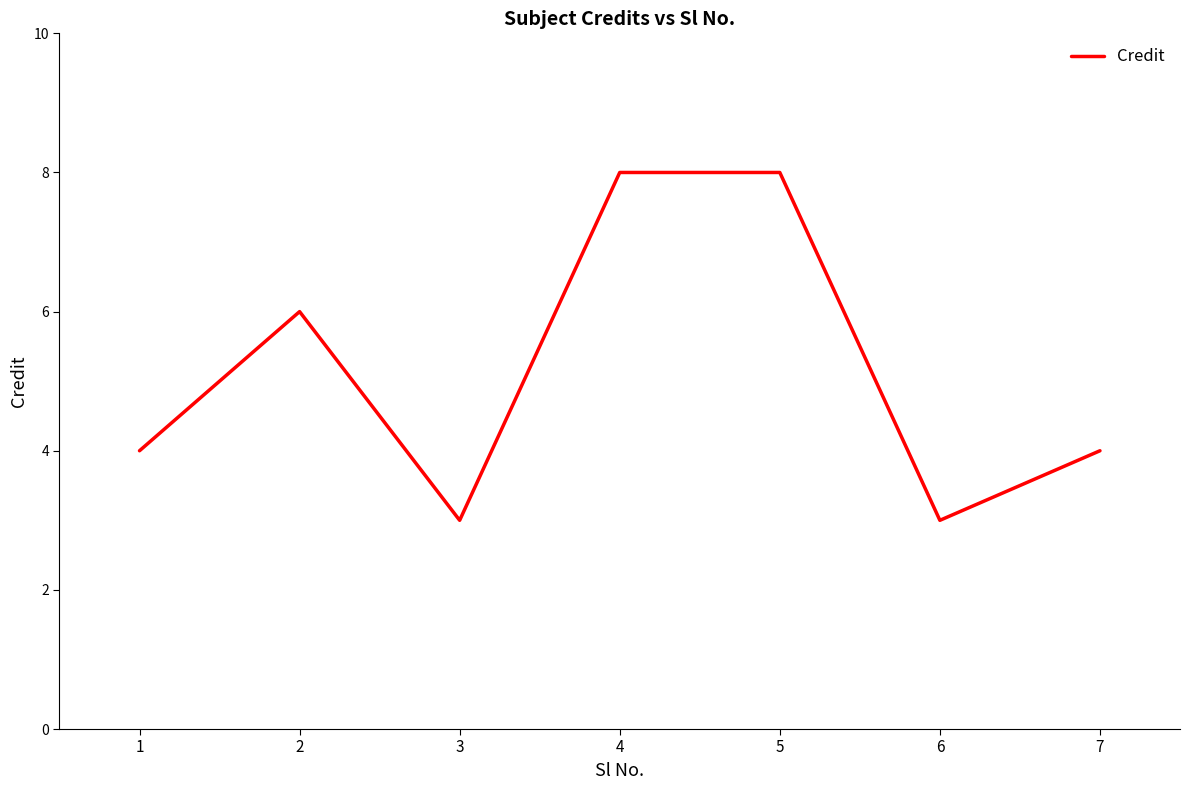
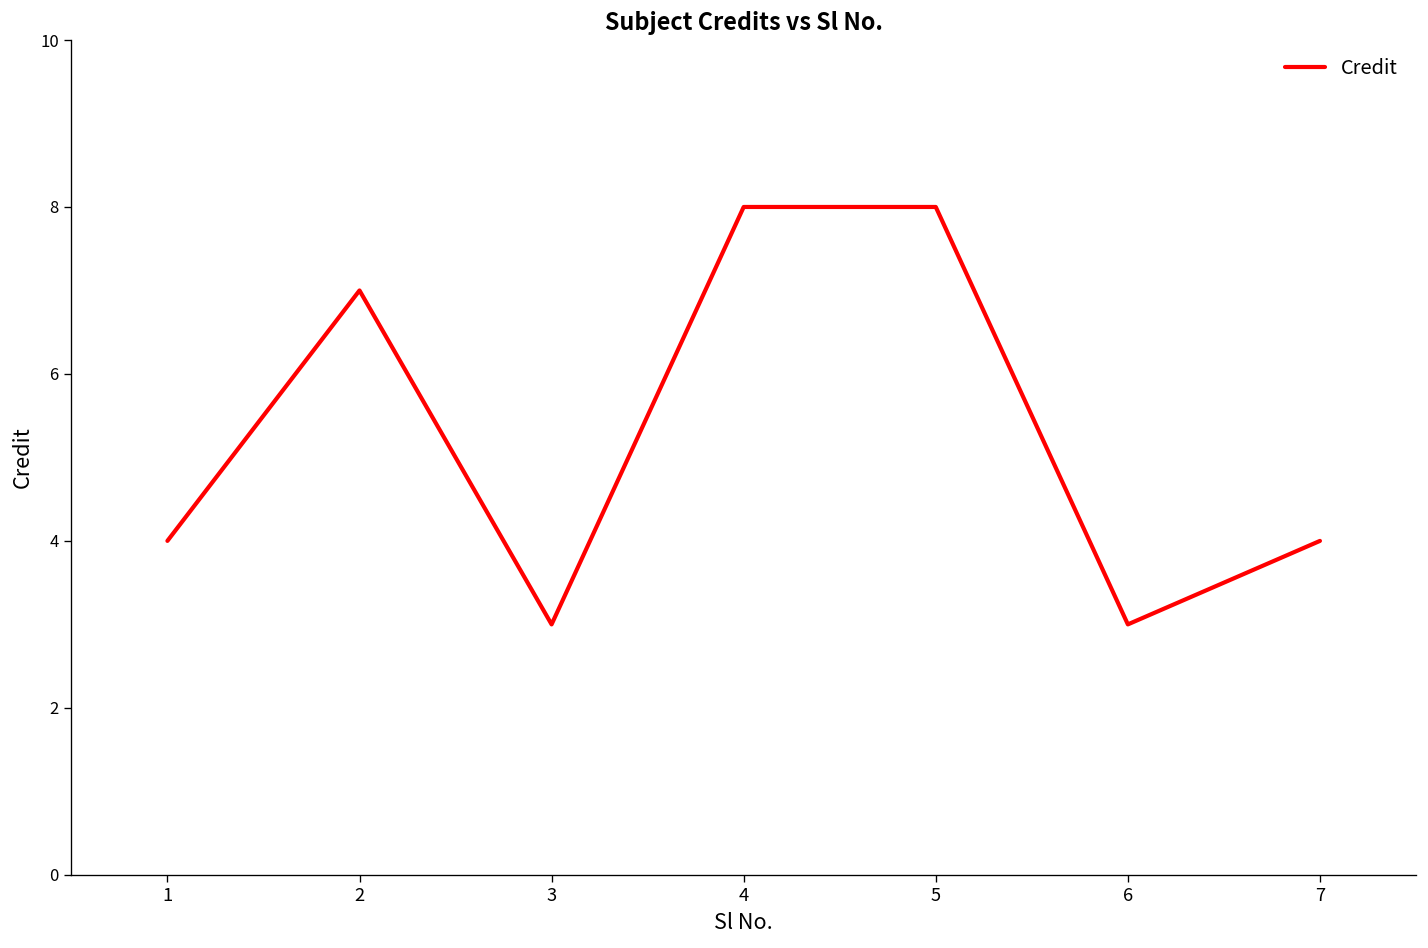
2: 6 -> 7
